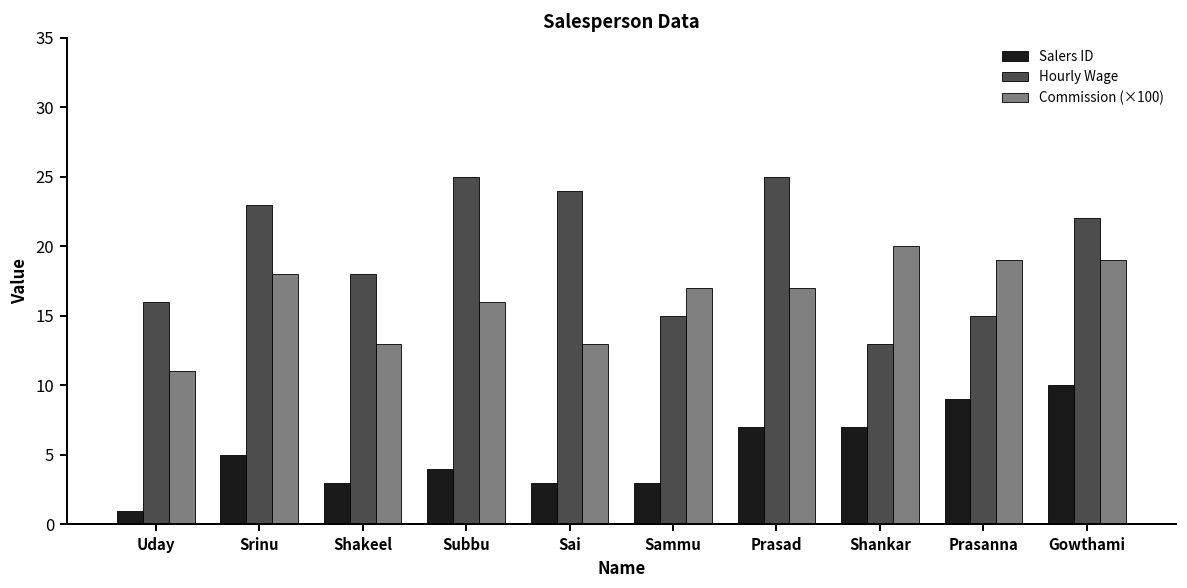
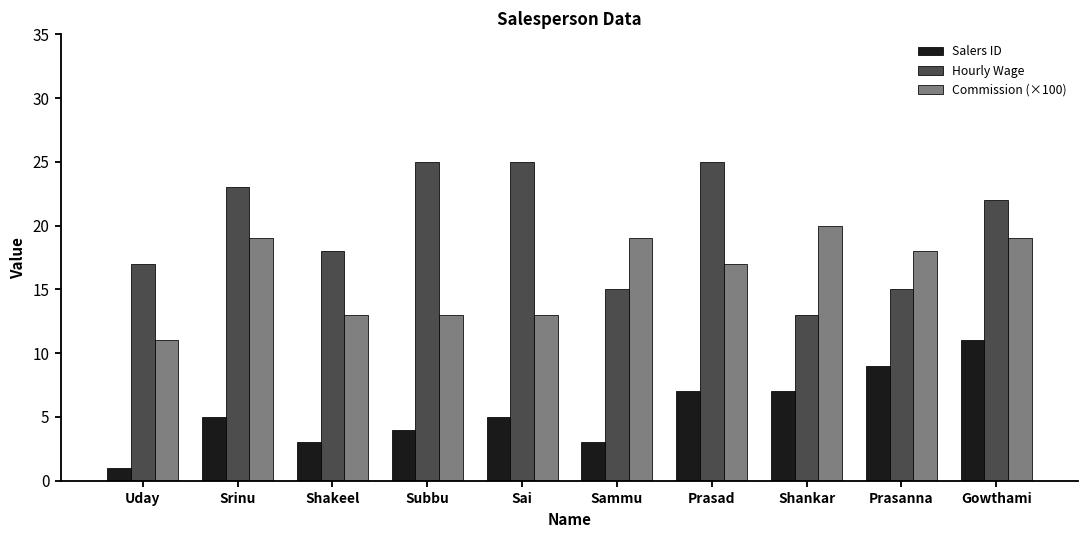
Hourly Wage, Uday: 16 -> 17
Commission (×100), Srinu: 18.0 -> 19.0
Commission (×100), Subbu: 16.0 -> 13.0
Salers ID, Sai: 3 -> 5
Hourly Wage, Sai: 24 -> 25
Commission (×100), Sammu: 17.0 -> 19.0
Commission (×100), Prasanna: 19.0 -> 18.0
Salers ID, Gowthami: 10 -> 11
